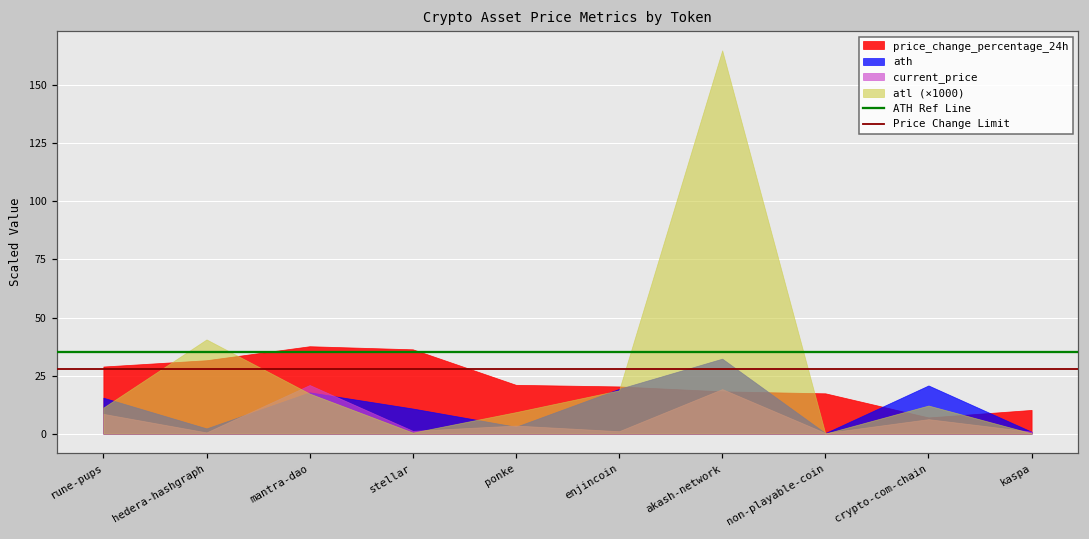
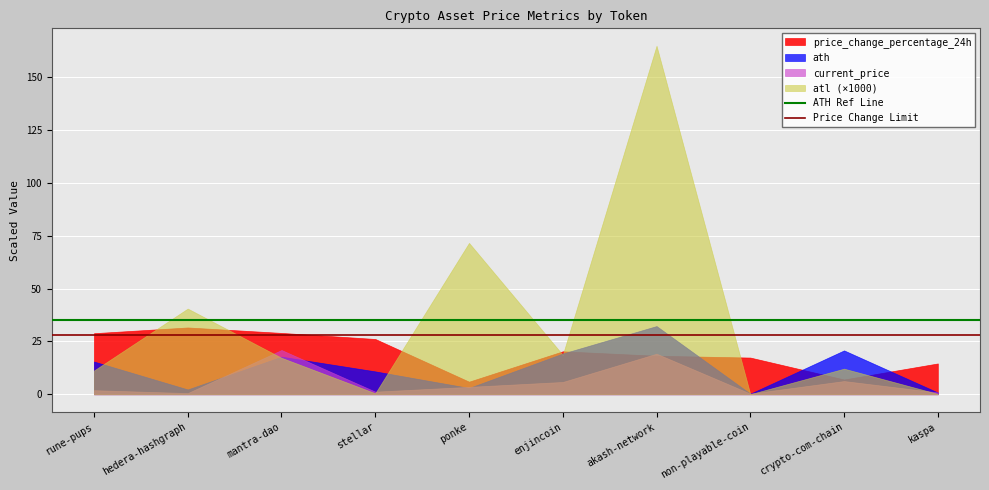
current_price, rune-pups: 9 -> 2
price_change_percentage_24h, mantra-dao: 38 -> 29
price_change_percentage_24h, stellar: 36 -> 26
price_change_percentage_24h, ponke: 21 -> 6
atl (×1000), ponke: 9 -> 72
current_price, enjincoin: 1 -> 6
price_change_percentage_24h, kaspa: 10 -> 15
